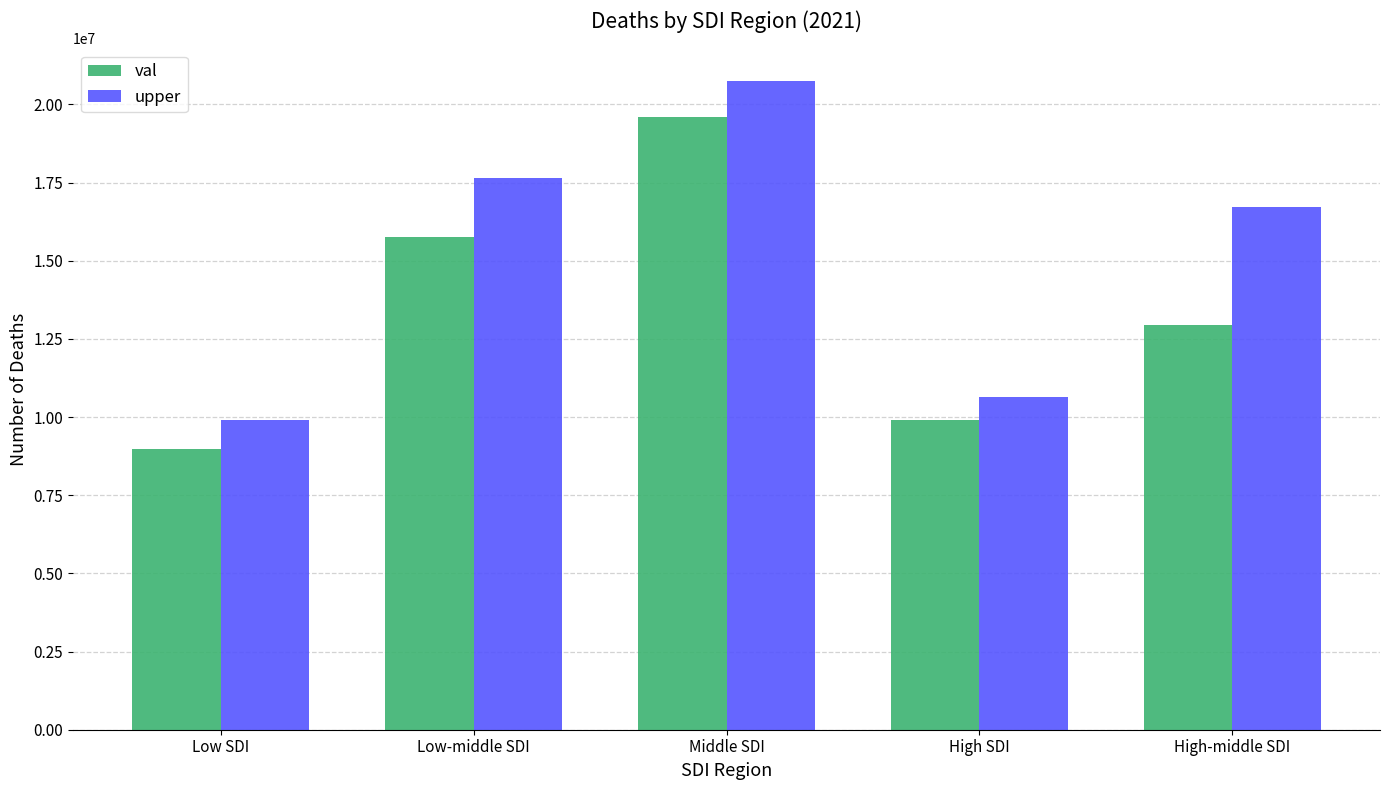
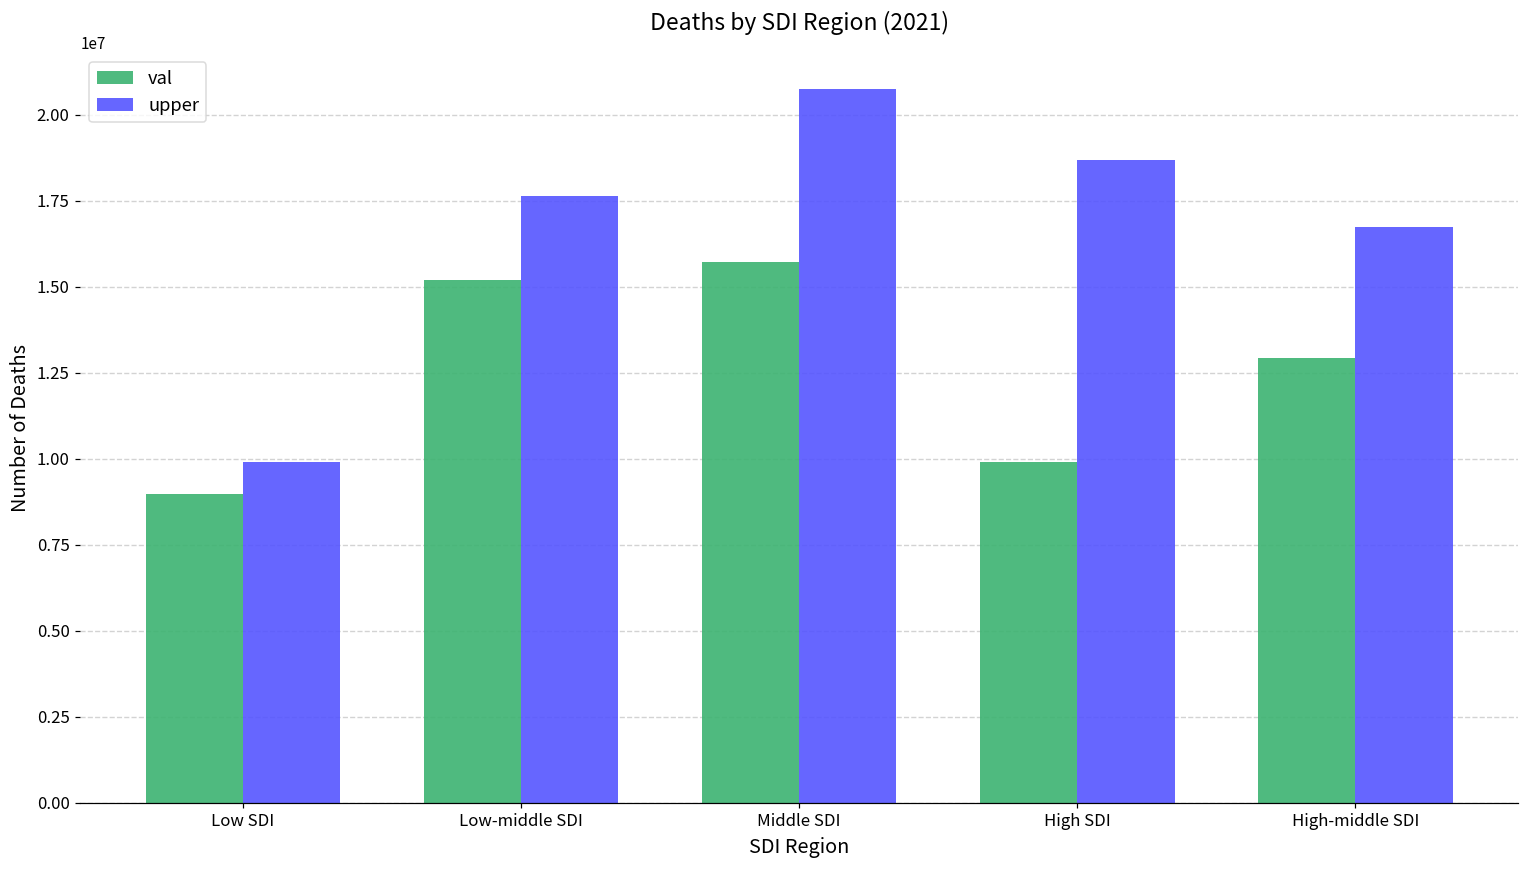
val, Low-middle SDI: 15800000 -> 15200000
val, Middle SDI: 19600000 -> 15700000
upper, High SDI: 10700000 -> 18700000
